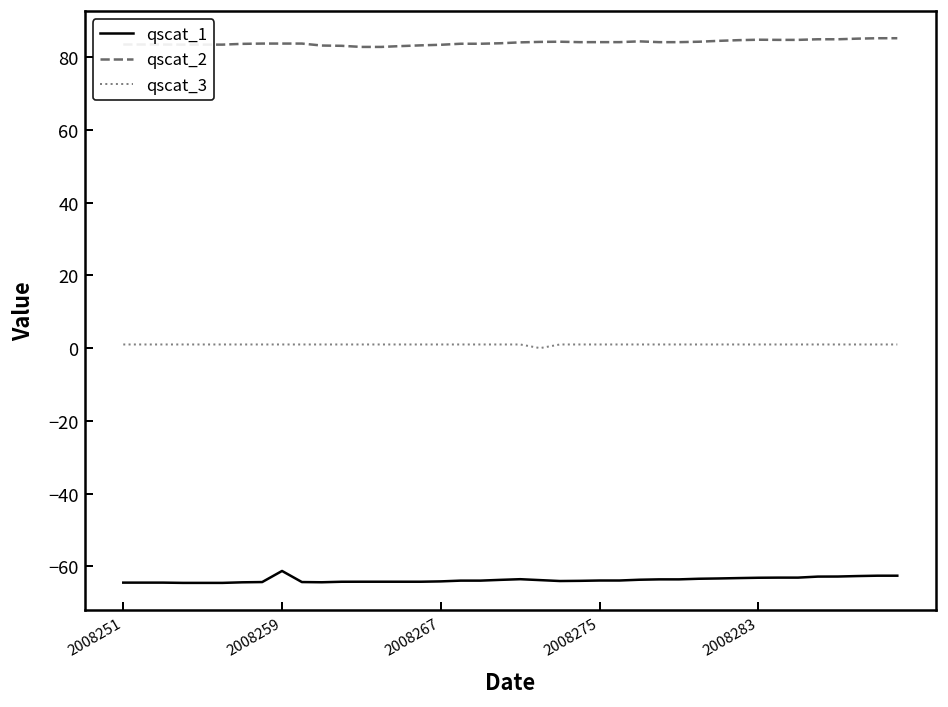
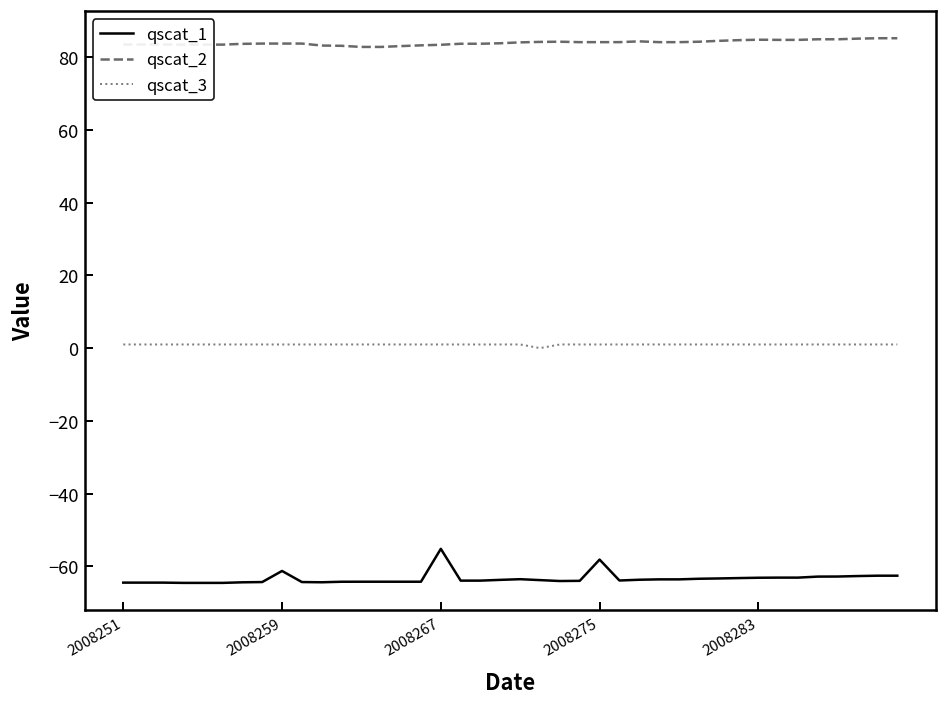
qscat_1, 2008267: -64 -> -55
qscat_1, 2008275: -64 -> -58
